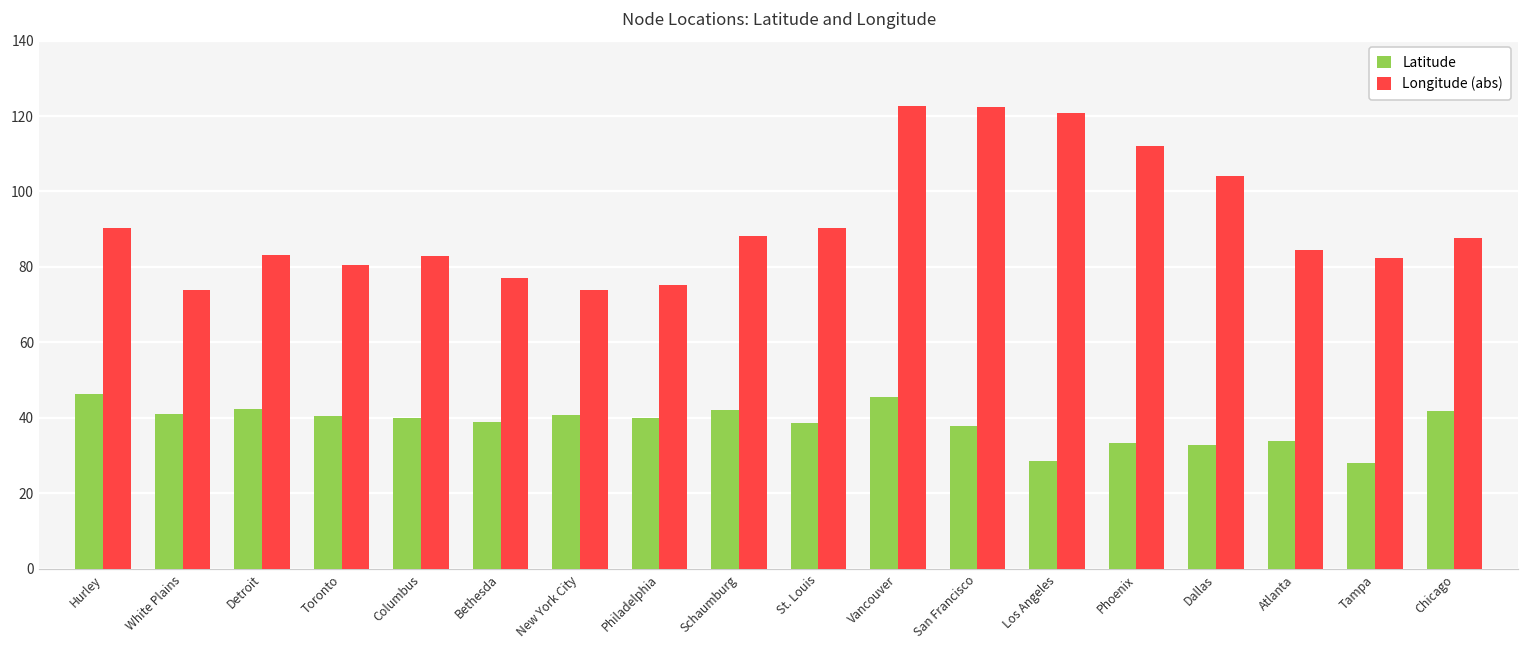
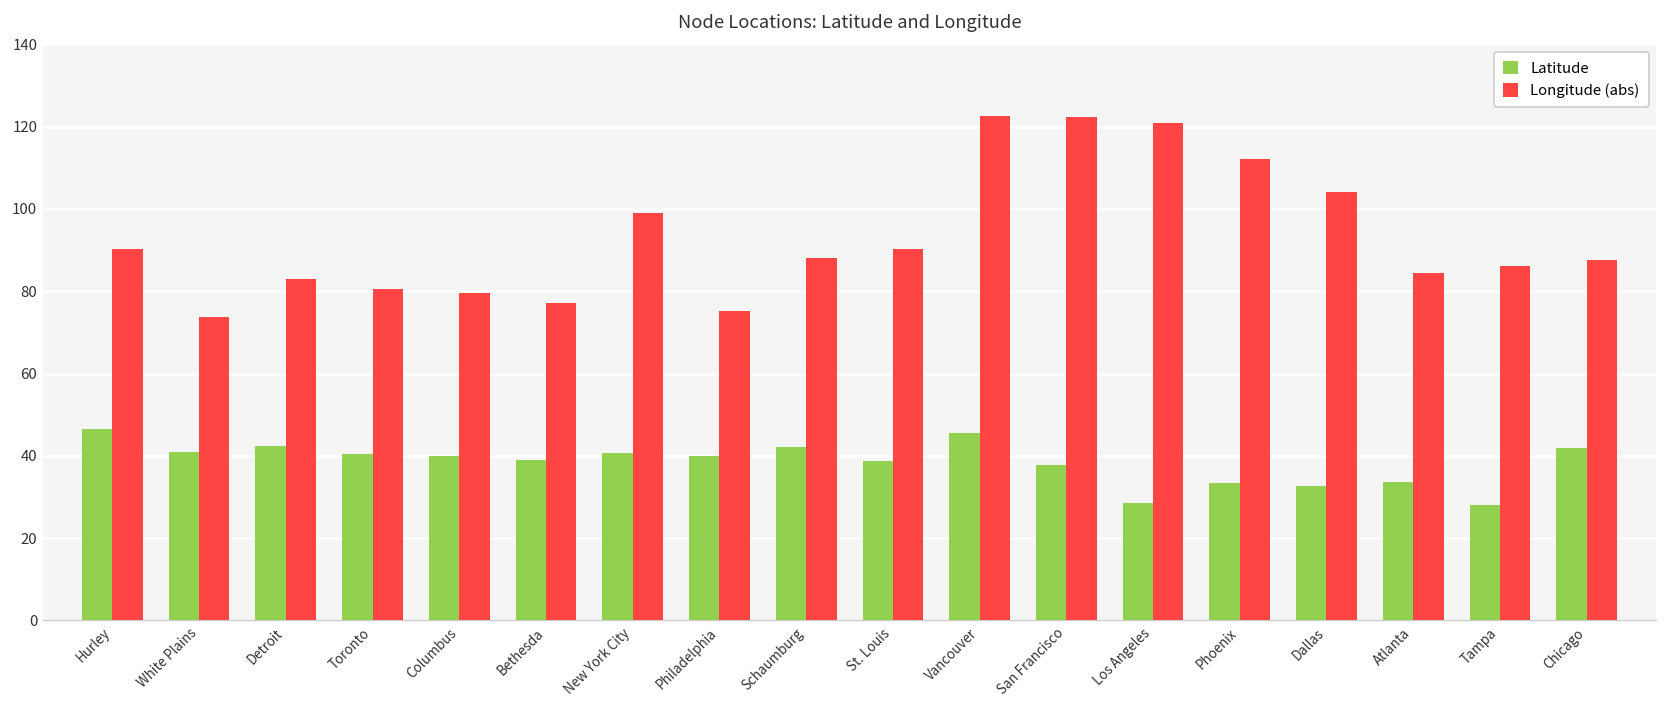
Longitude (abs), Columbus: 83 -> 80
Longitude (abs), New York City: 74 -> 99
Longitude (abs), Tampa: 82 -> 86
